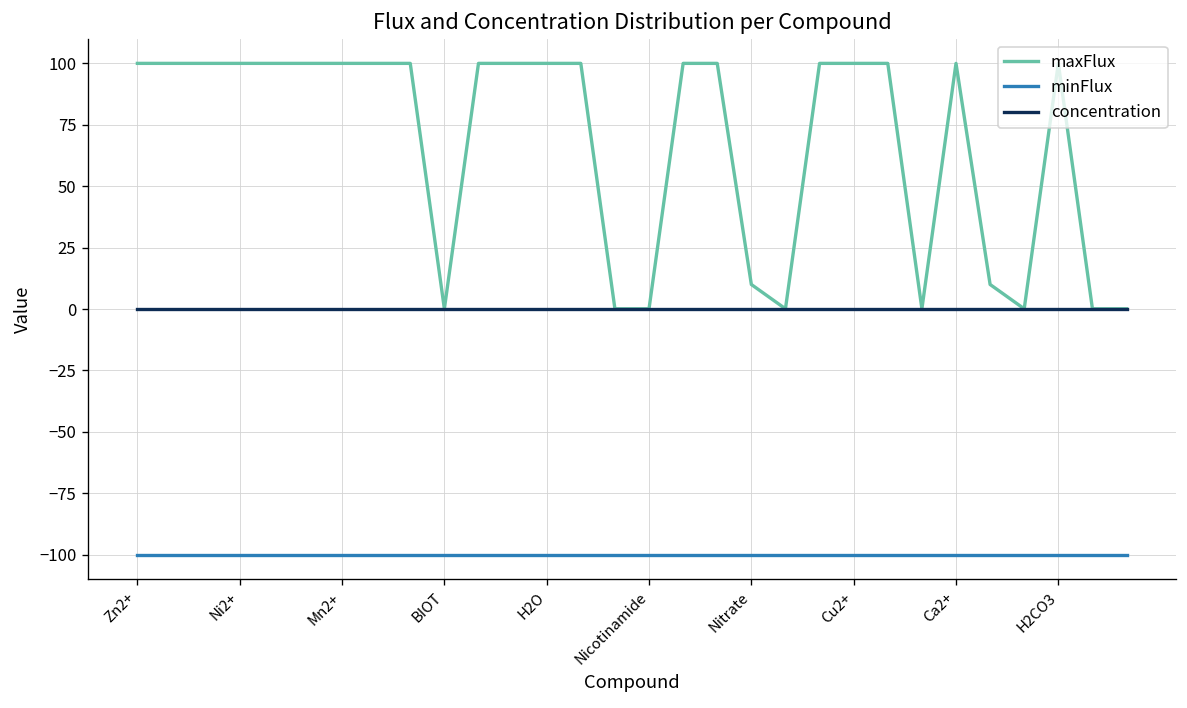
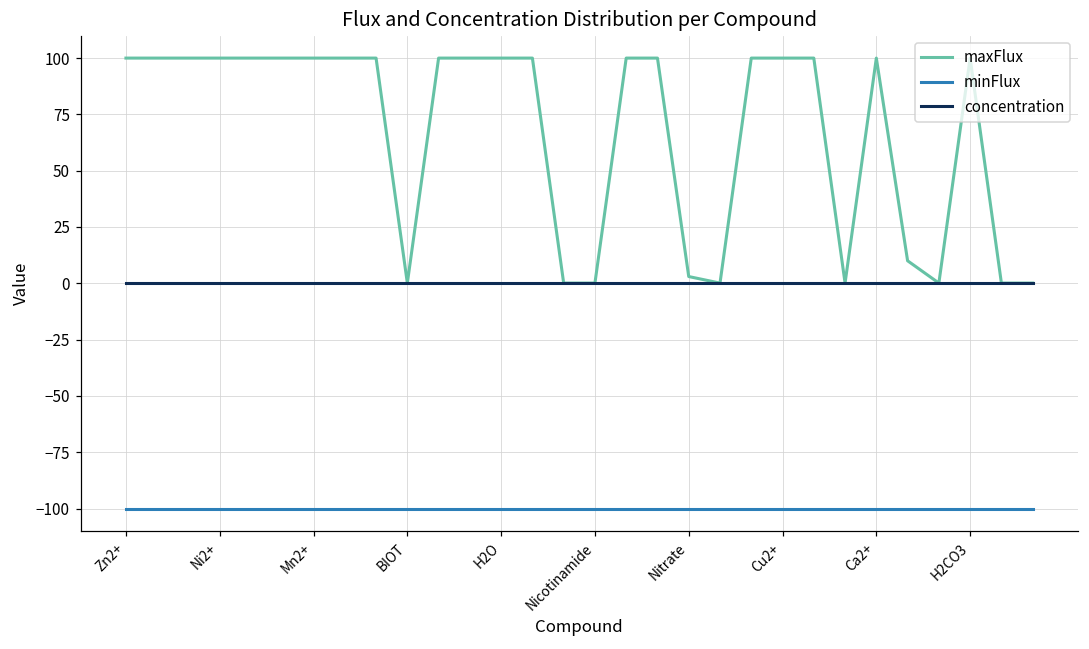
maxFlux, Nitrate: 10 -> 3
